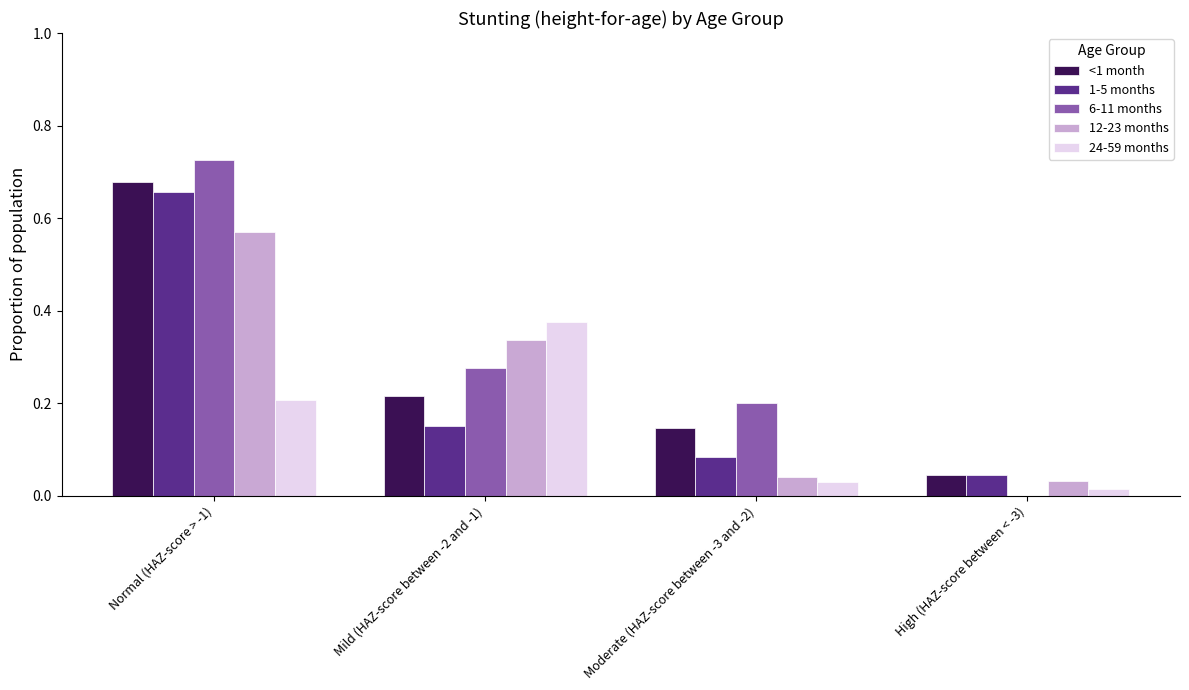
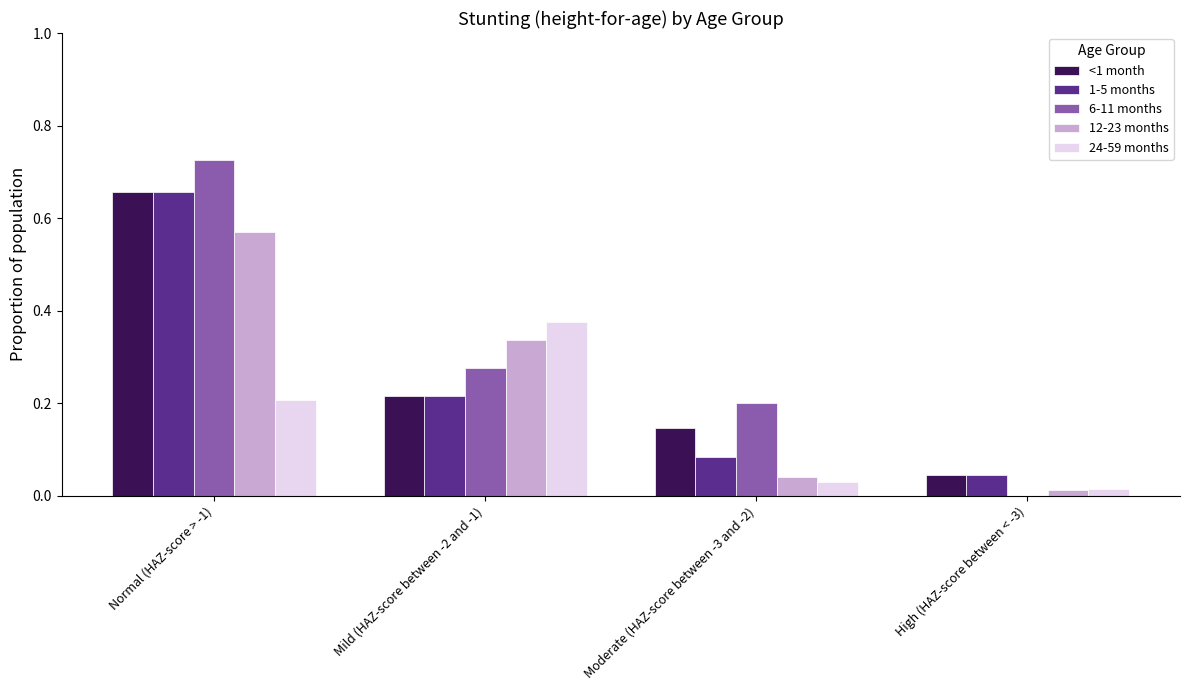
<1 month, Normal (HAZ-score > -1): 0.68 -> 0.66
1-5 months, Mild (HAZ-score between -2 and -1): 0.15 -> 0.22
12-23 months, High (HAZ-score between < -3): 0.03 -> 0.01
